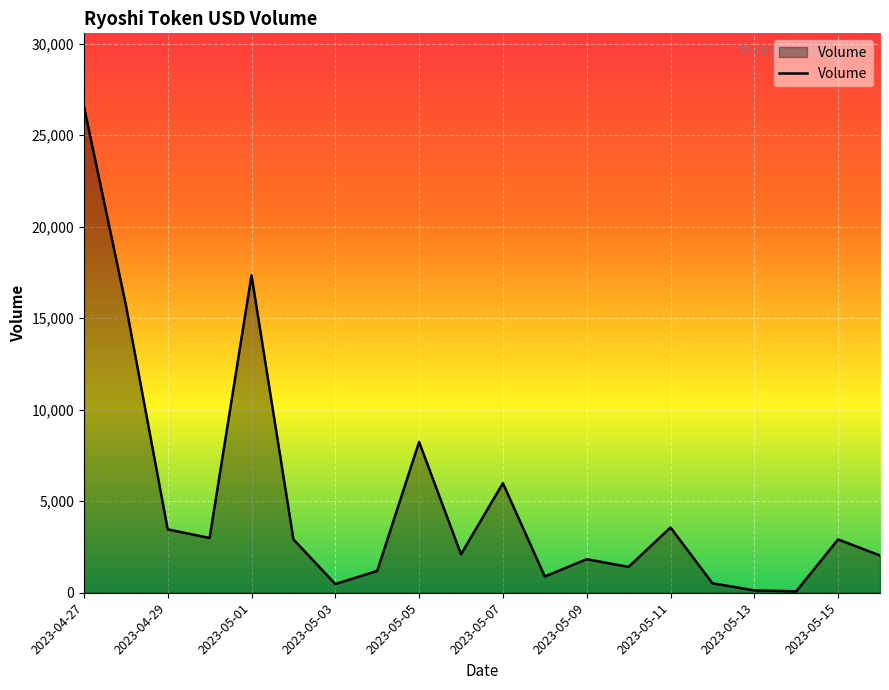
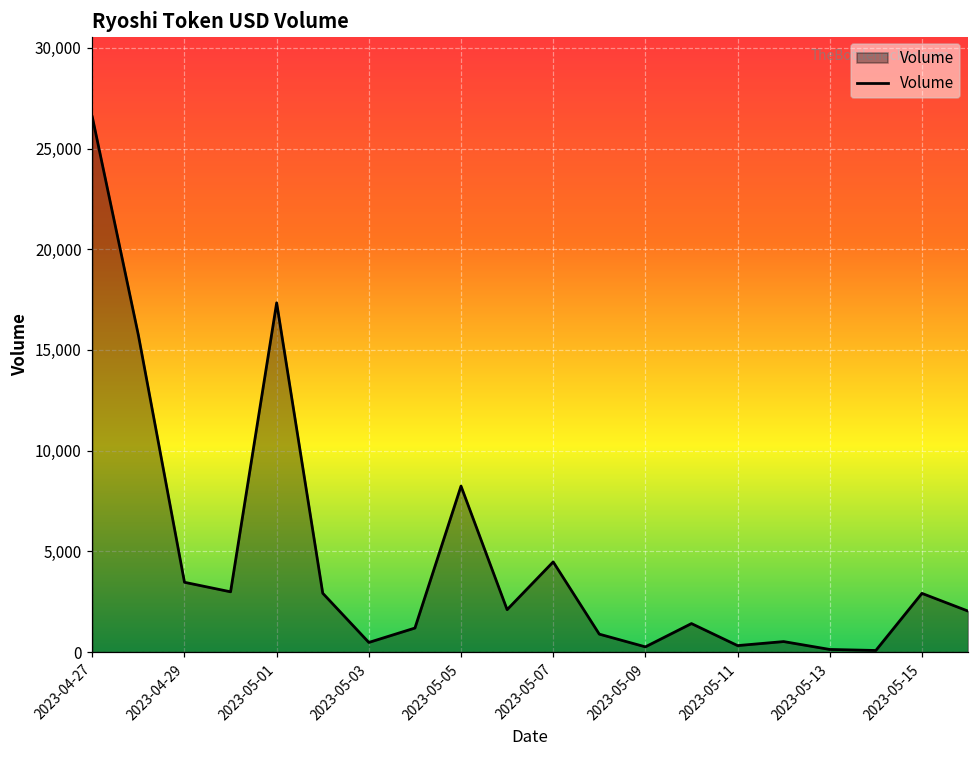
2023-05-07: 6,000 -> 4,500
2023-05-09: 1,800 -> 300
2023-05-11: 3,600 -> 300
